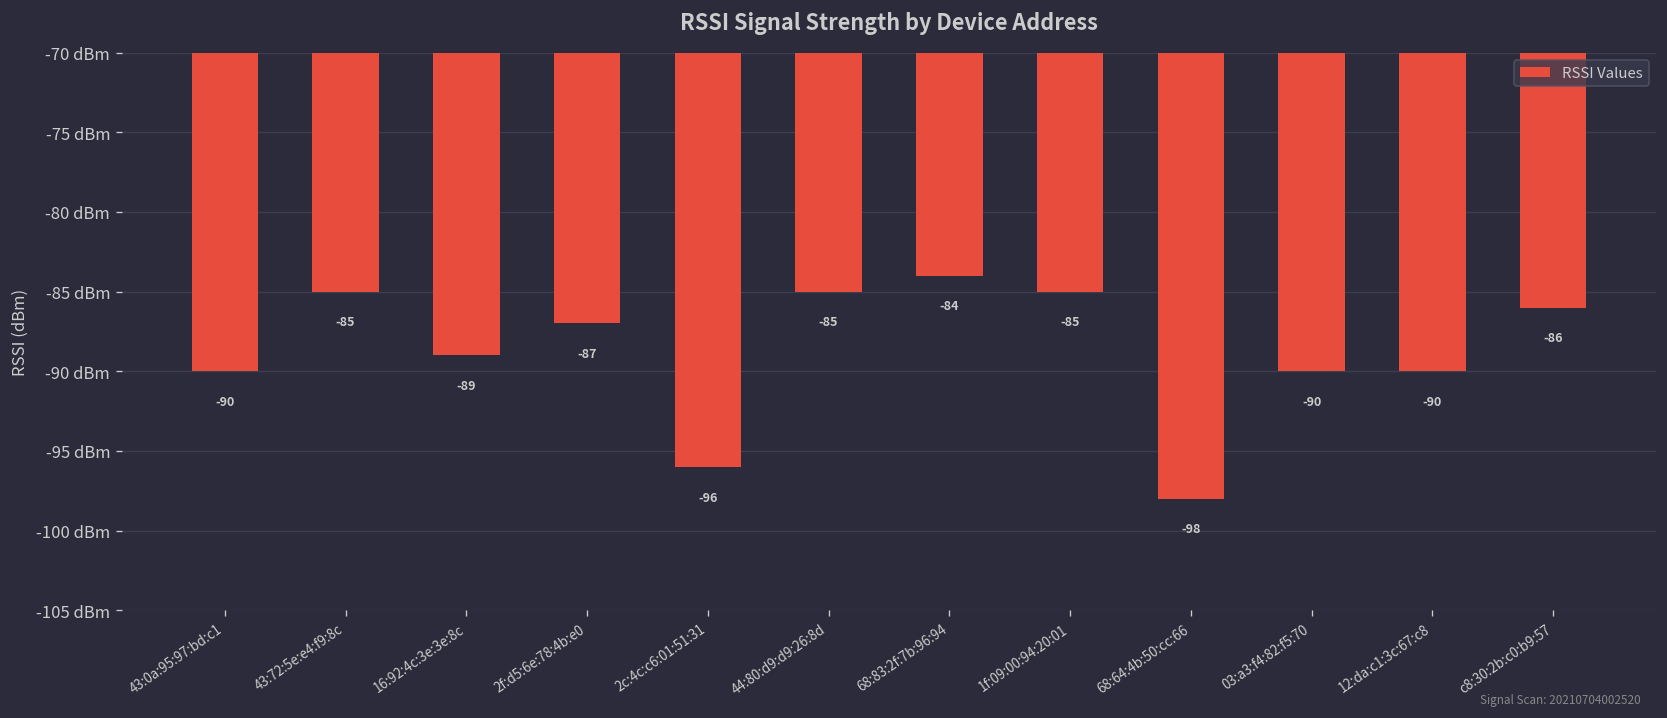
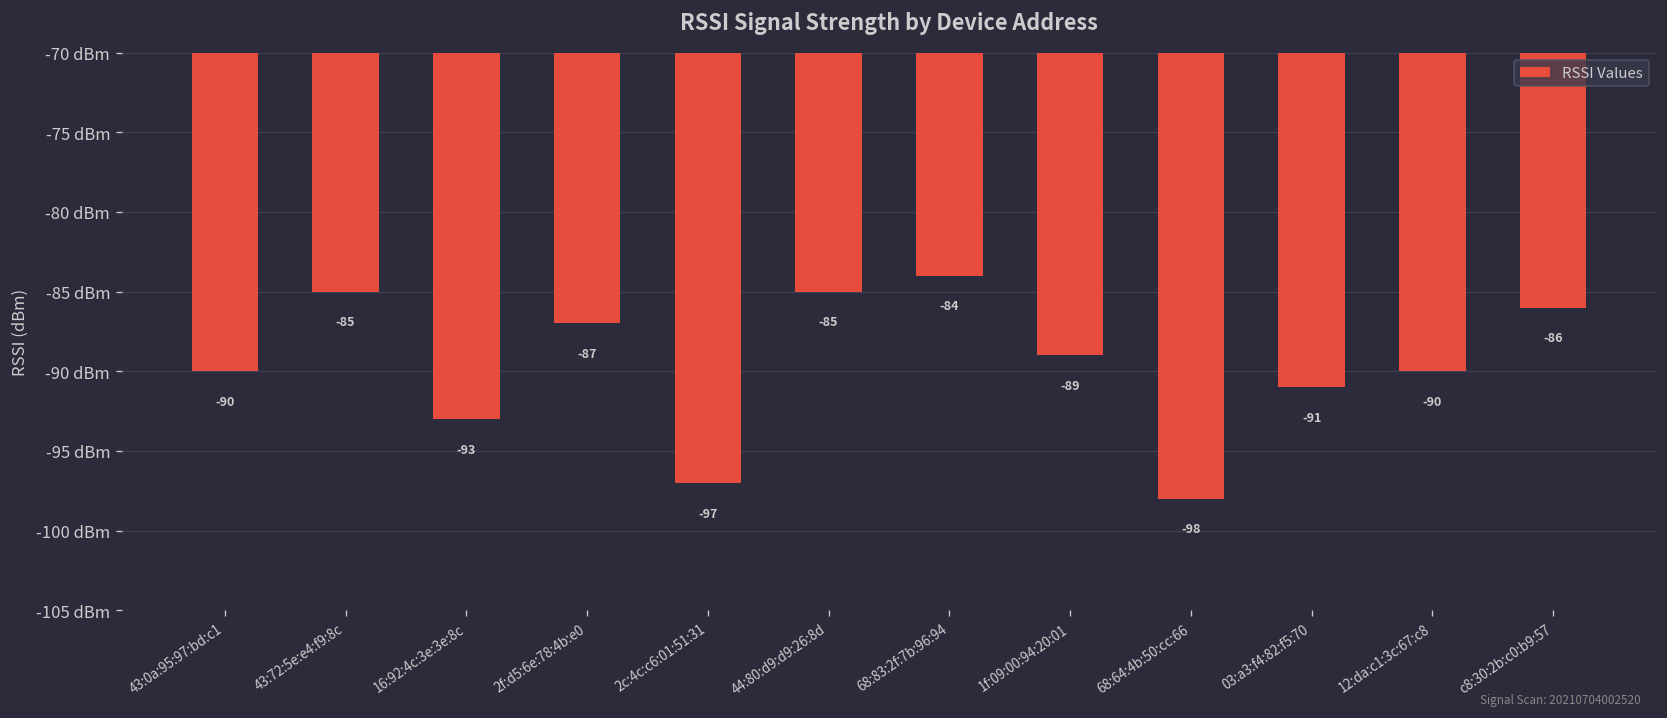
16:92:4c:3e:3e:8c: -89 -> -93
2c:4c:c6:01:51:31: -96 -> -97
1f:09:00:94:20:01: -85 -> -89
03:a3:f4:82:f5:70: -90 -> -91
